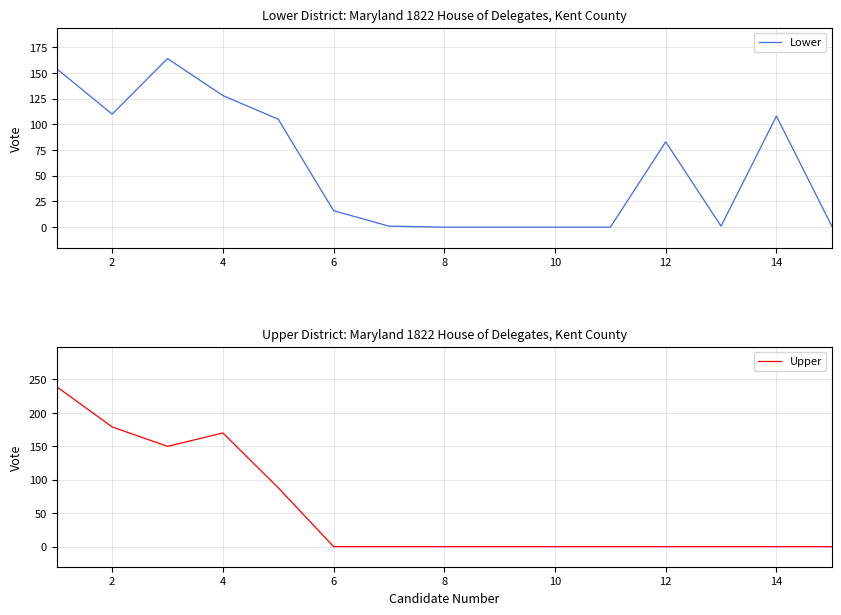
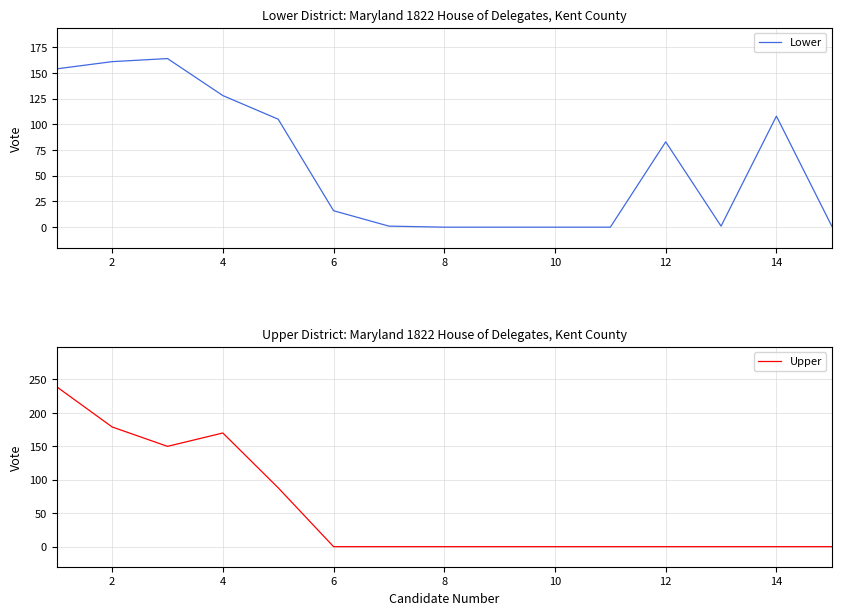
Lower District: Maryland 1822 House of Delegates, Kent County, 2: 110 -> 161
